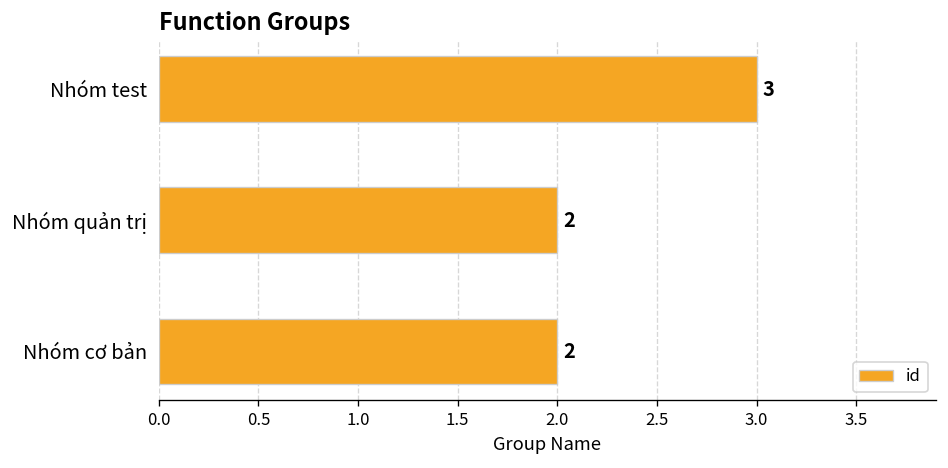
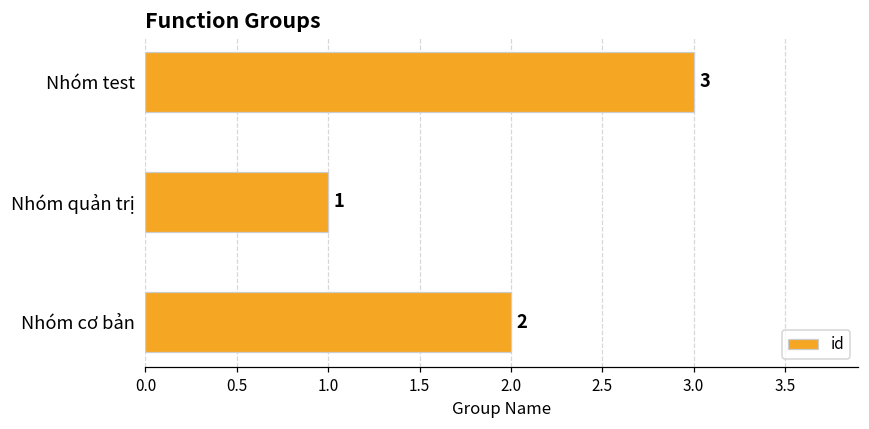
Nhóm quản trị: 2 -> 1
